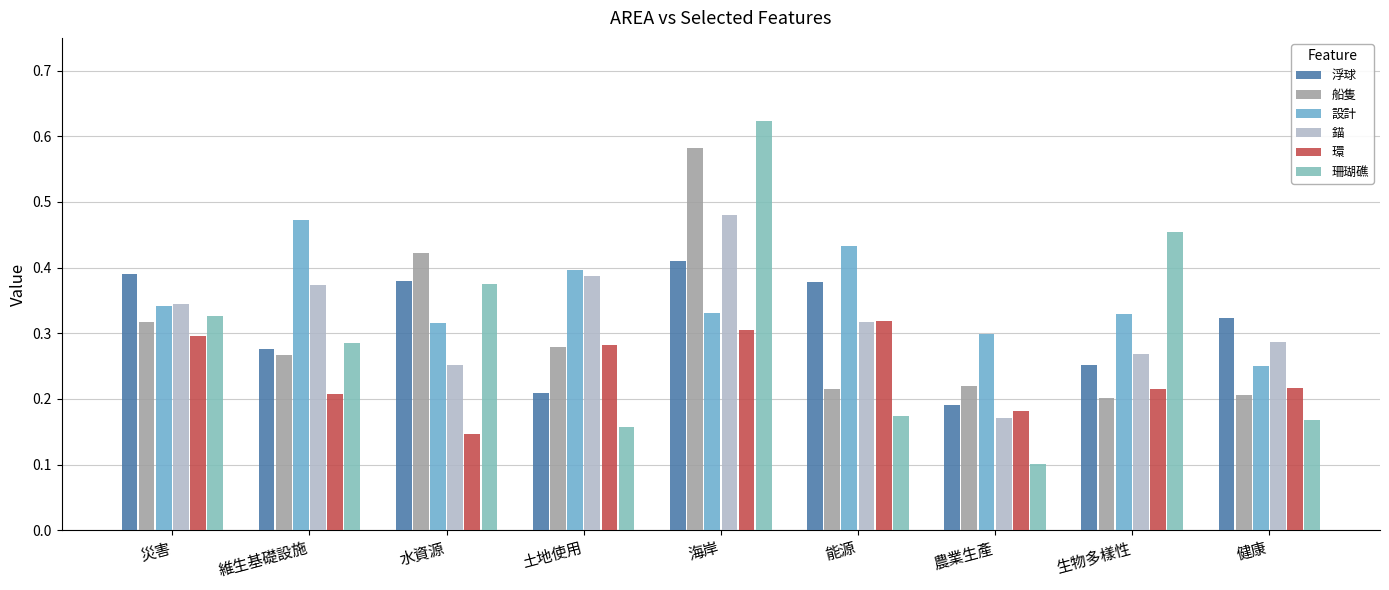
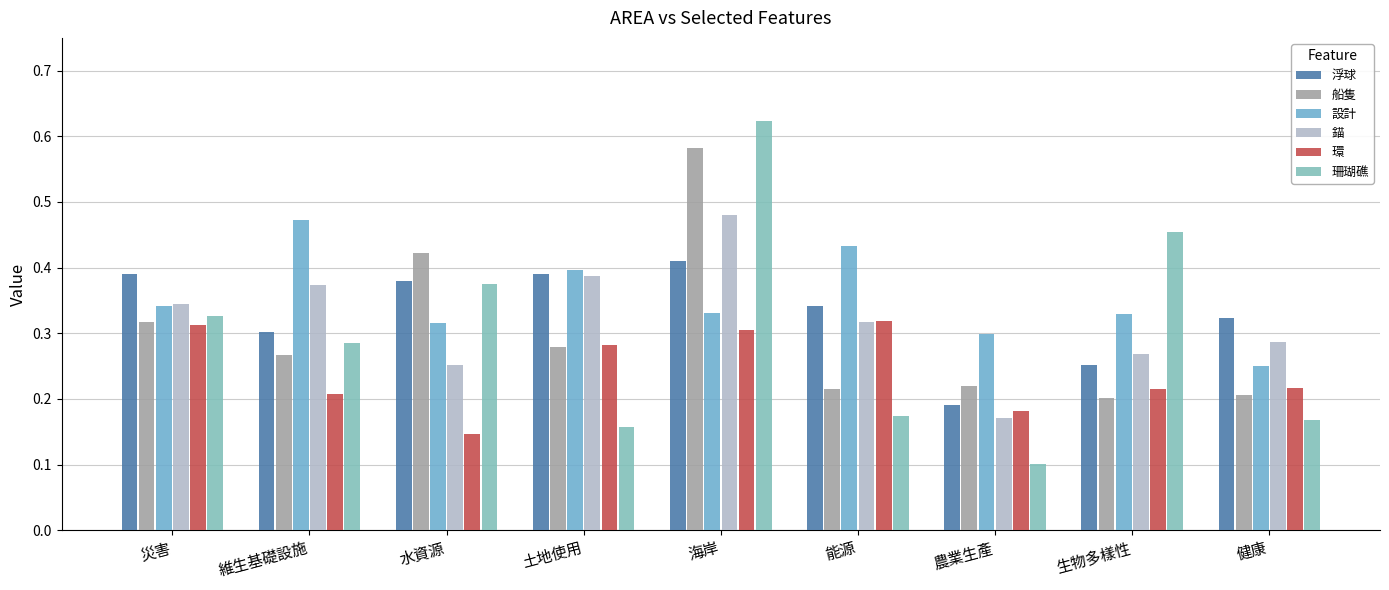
環, 災害: 0.30 -> 0.31
浮球, 維生基礎設施: 0.28 -> 0.30
浮球, 土地使用: 0.21 -> 0.39
浮球, 能源: 0.38 -> 0.34
